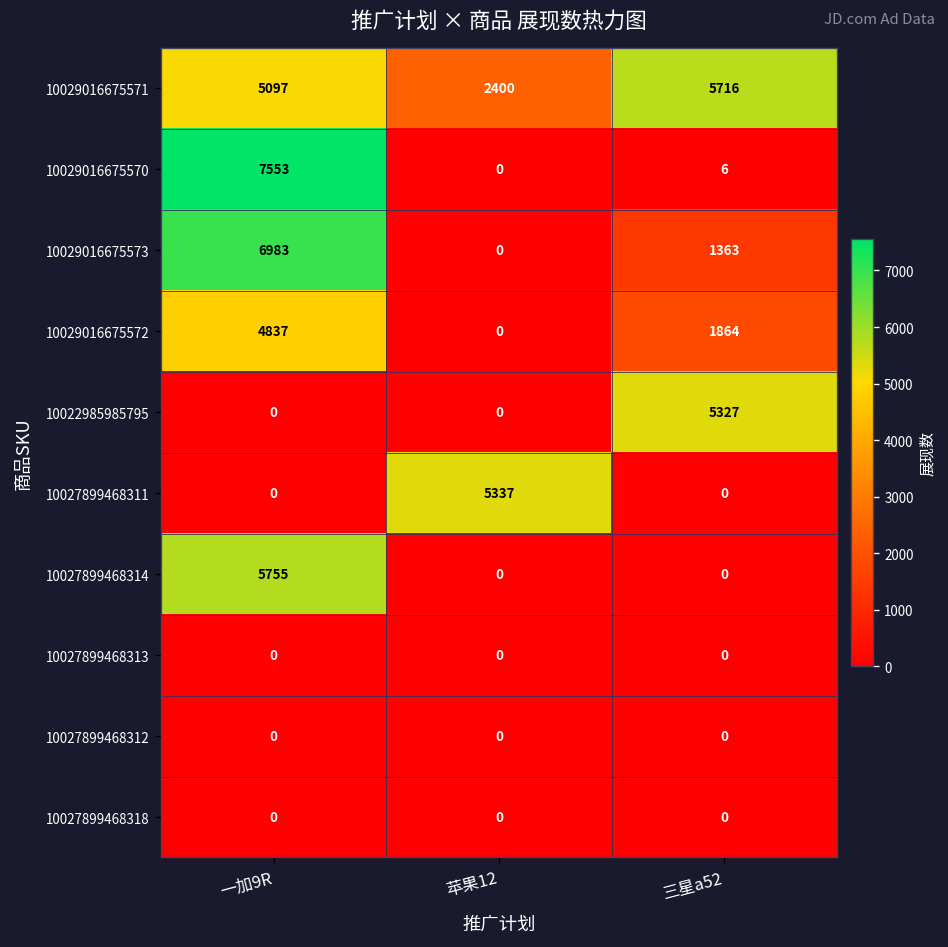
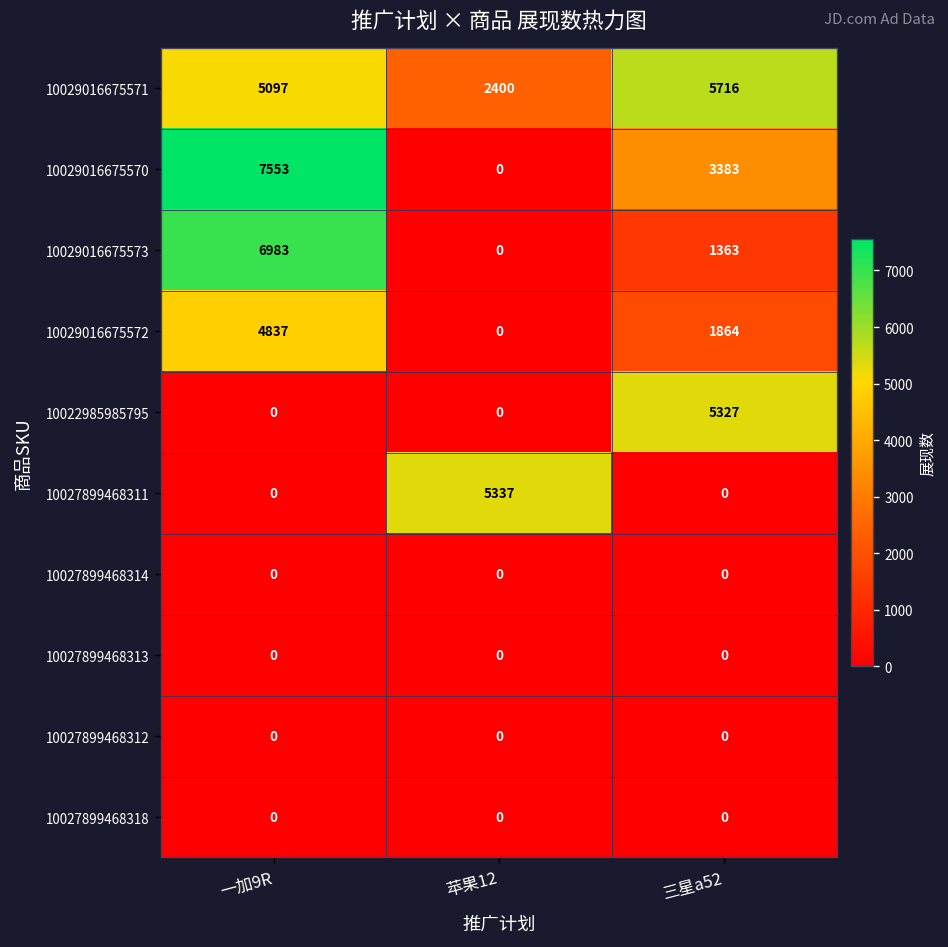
10029016675570, 三星a52: 6 -> 3383
10027899468314, 一加9R: 5755 -> 0
